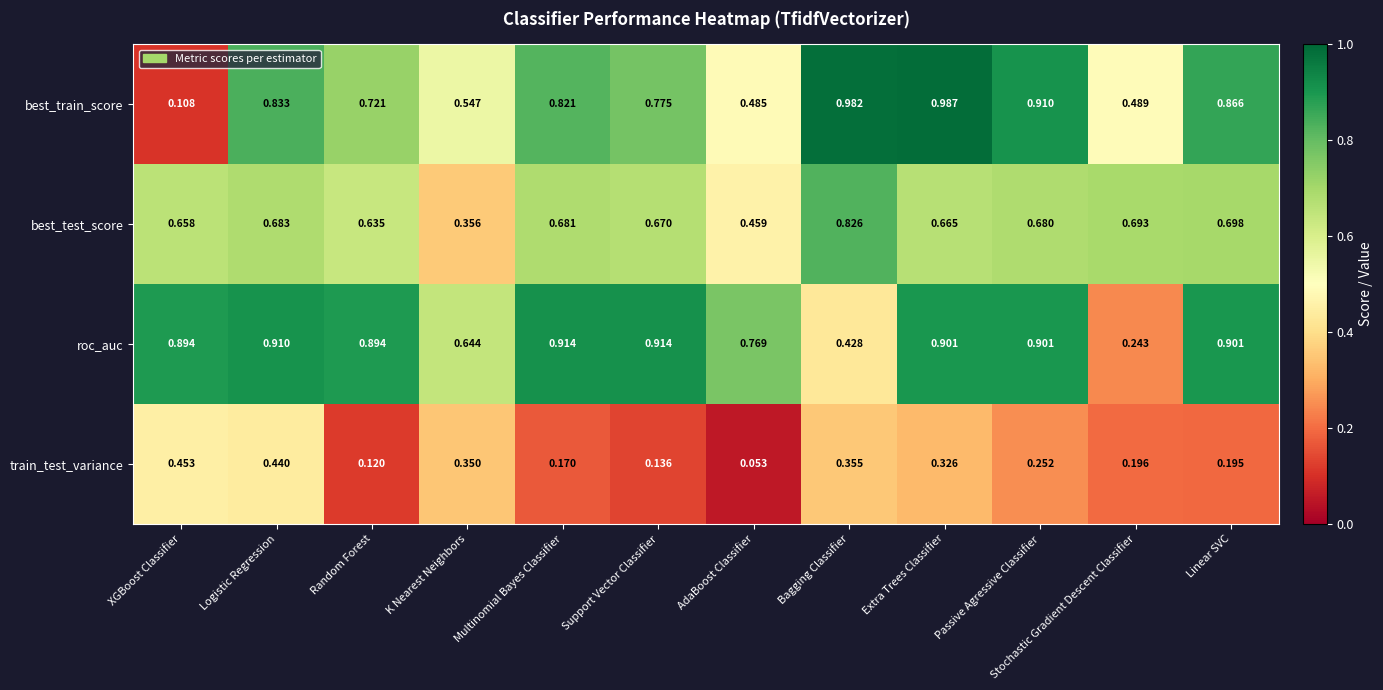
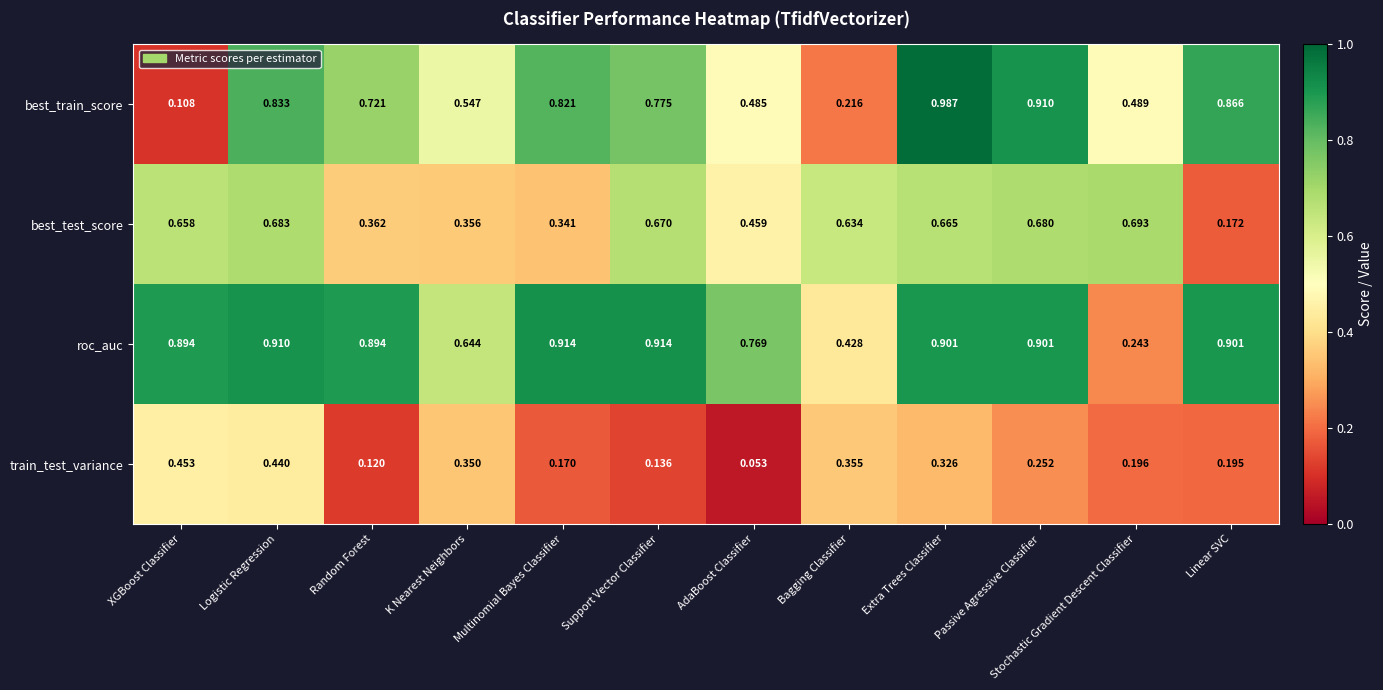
best_train_score, Bagging Classifier: 0.982 -> 0.216
best_test_score, Random Forest: 0.635 -> 0.362
best_test_score, Multinomial Bayes Classifier: 0.681 -> 0.341
best_test_score, Bagging Classifier: 0.826 -> 0.634
best_test_score, Linear SVC: 0.698 -> 0.172
